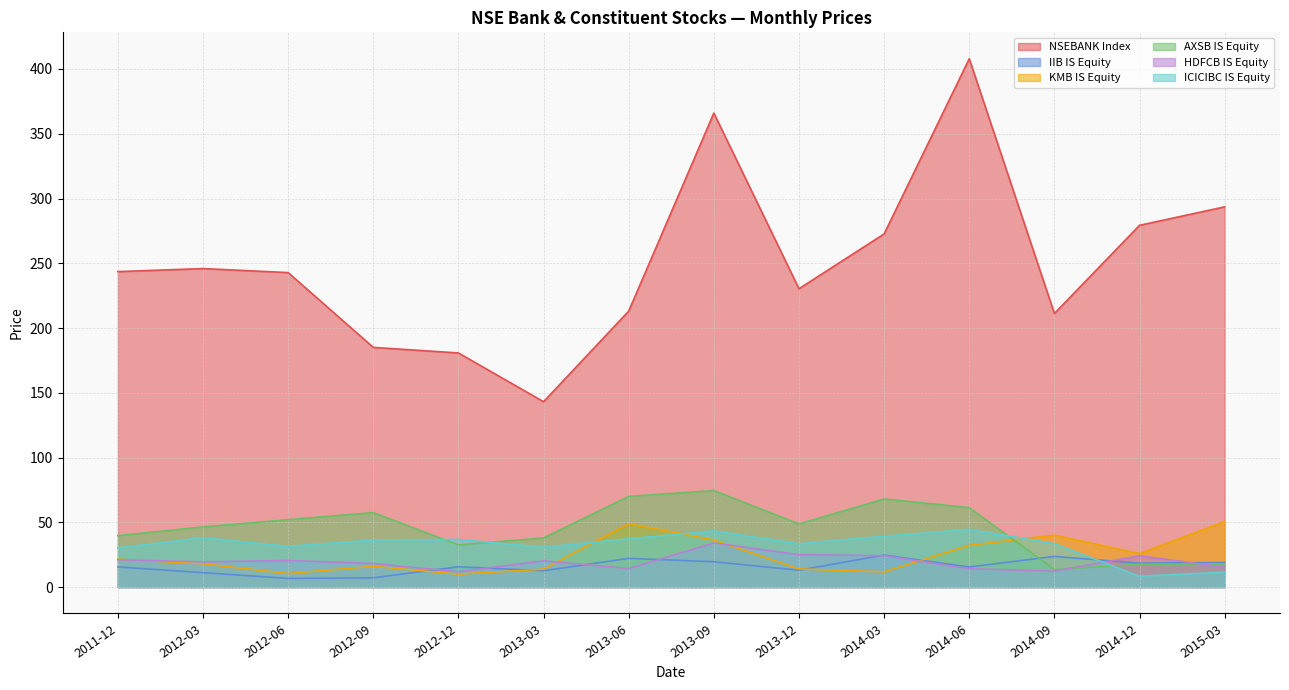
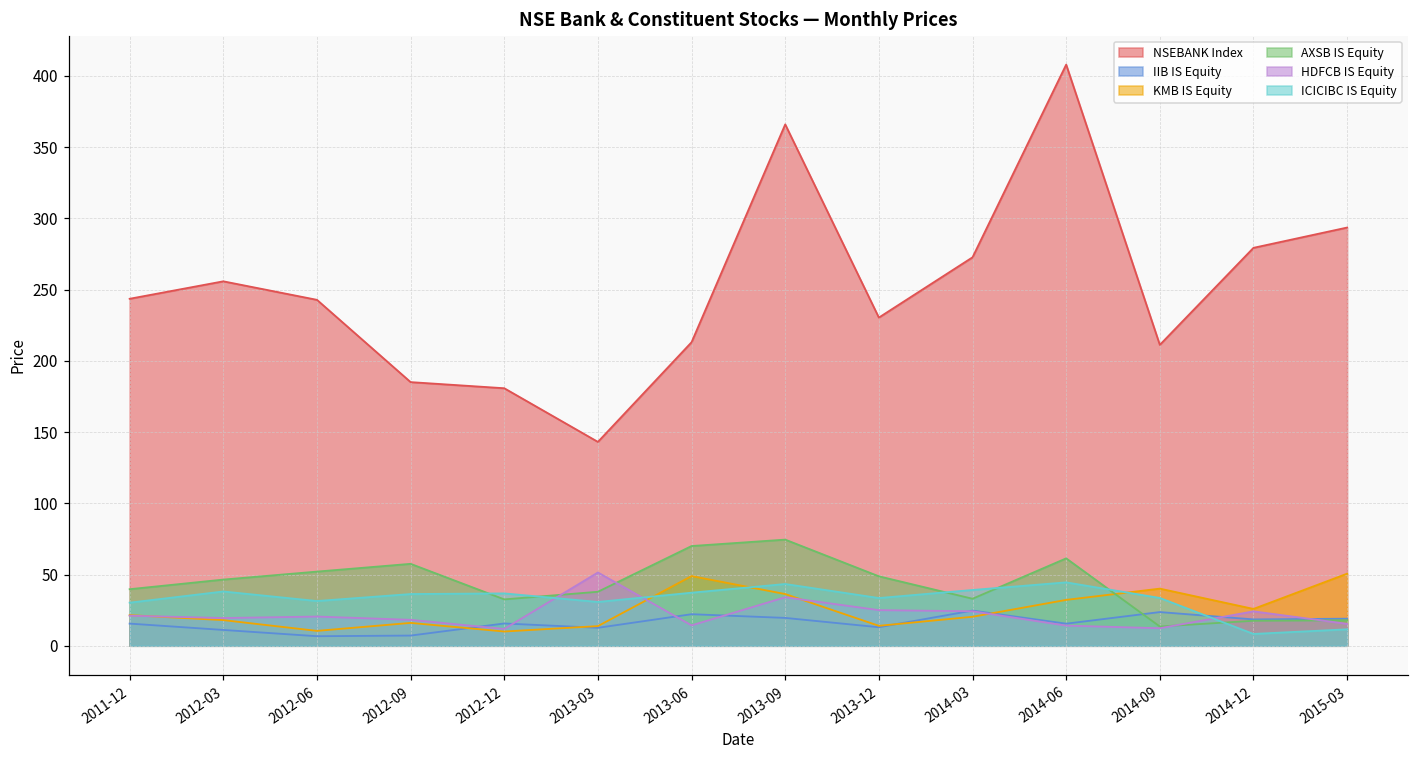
NSEBANK Index, 2012-03: 246 -> 256
HDFCB IS Equity, 2013-03: 20 -> 51
KMB IS Equity, 2014-03: 12 -> 20
AXSB IS Equity, 2014-03: 68 -> 33
